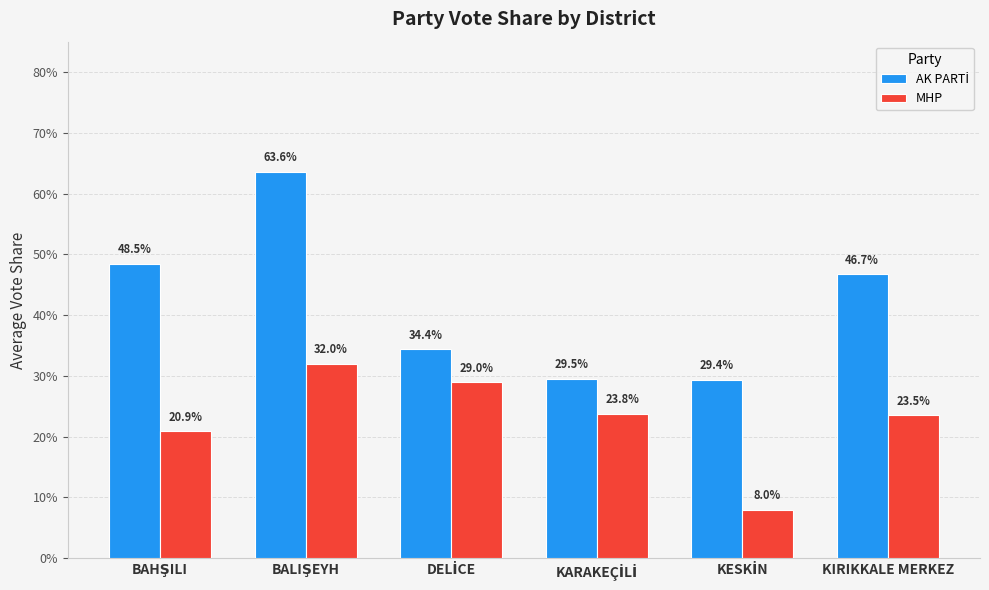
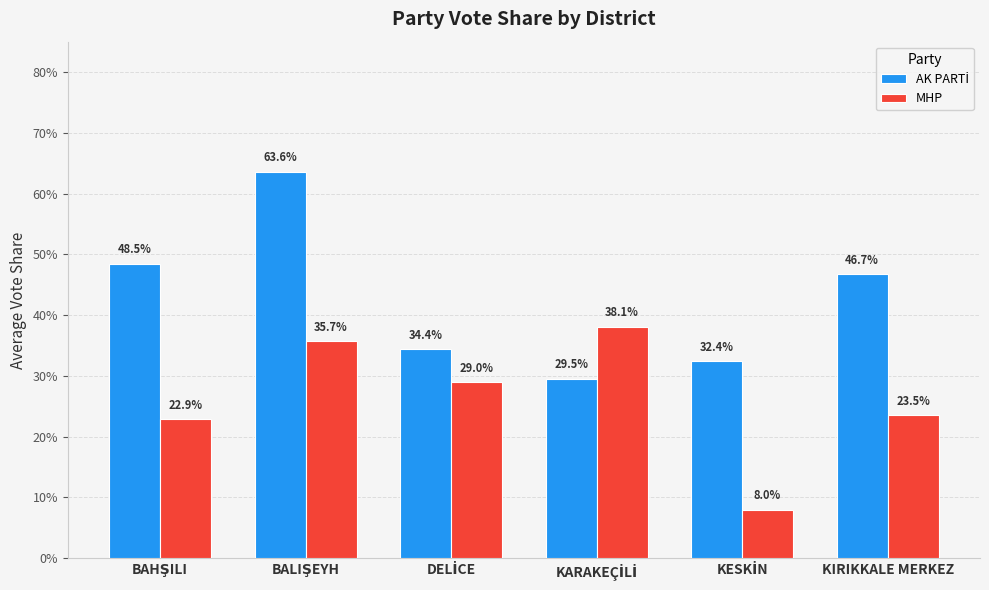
MHP, BAHŞILI: 20.9% -> 22.9%
MHP, BALIŞEYH: 32.0% -> 35.7%
MHP, KARAKEÇİLİ: 23.8% -> 38.1%
AK PARTİ, KESKİN: 29.4% -> 32.4%
